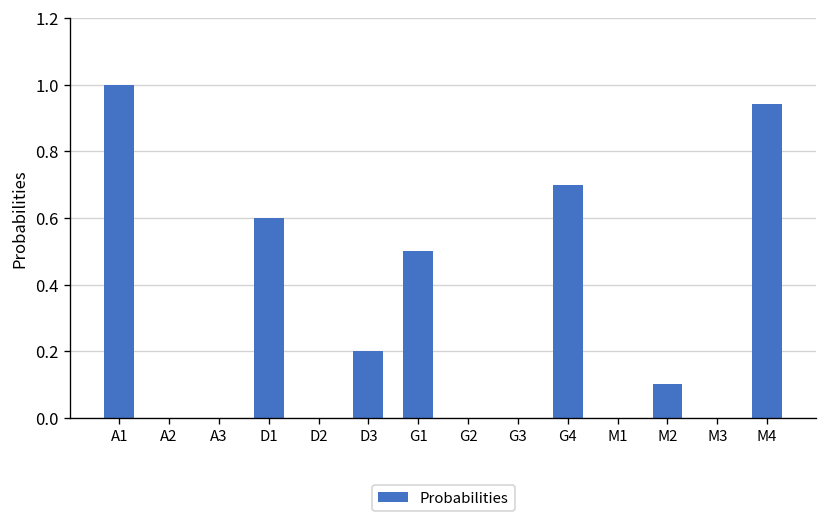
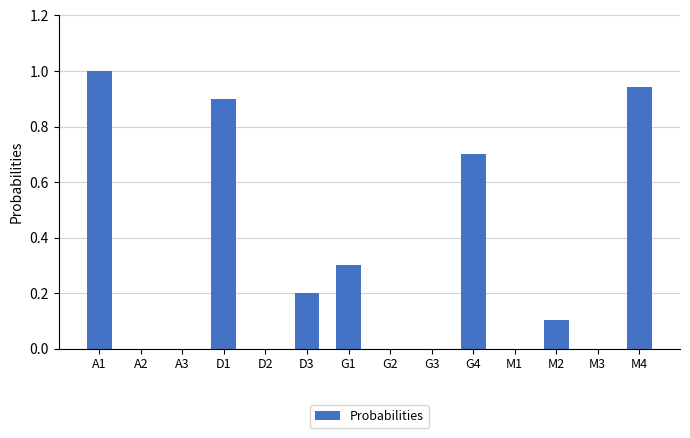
D1: 0.6 -> 0.9
G1: 0.5 -> 0.3
